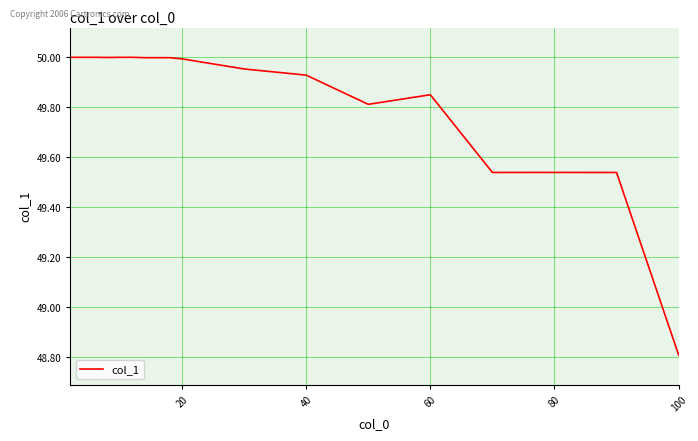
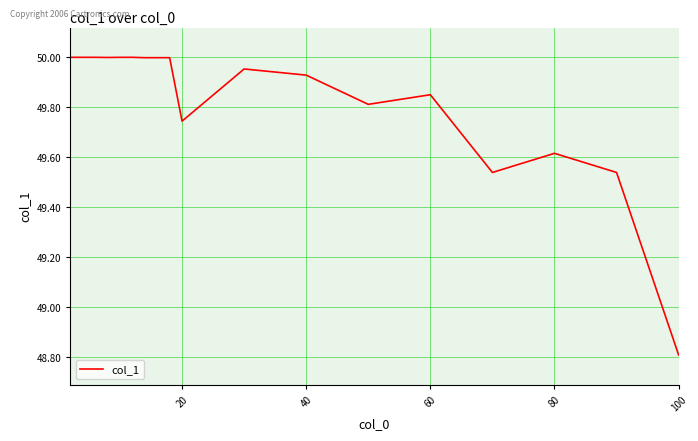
20: 49.99 -> 49.74
80: 49.54 -> 49.62
